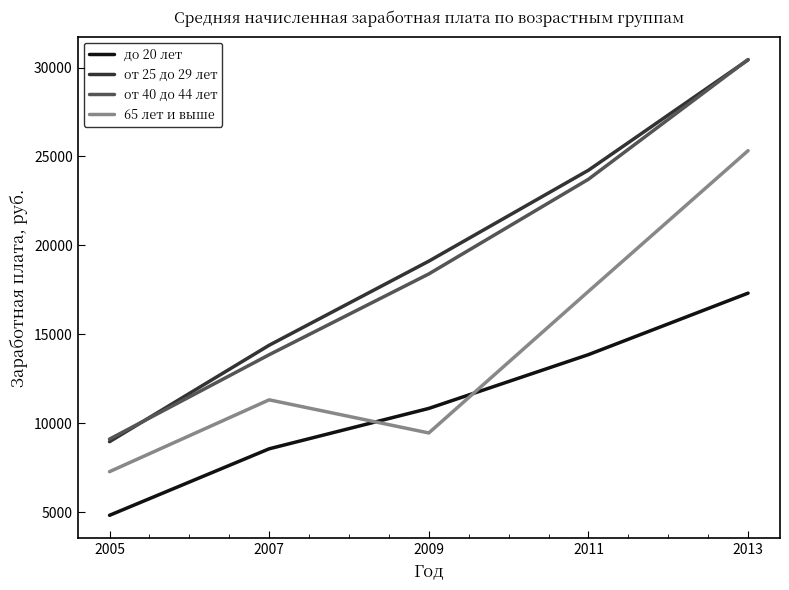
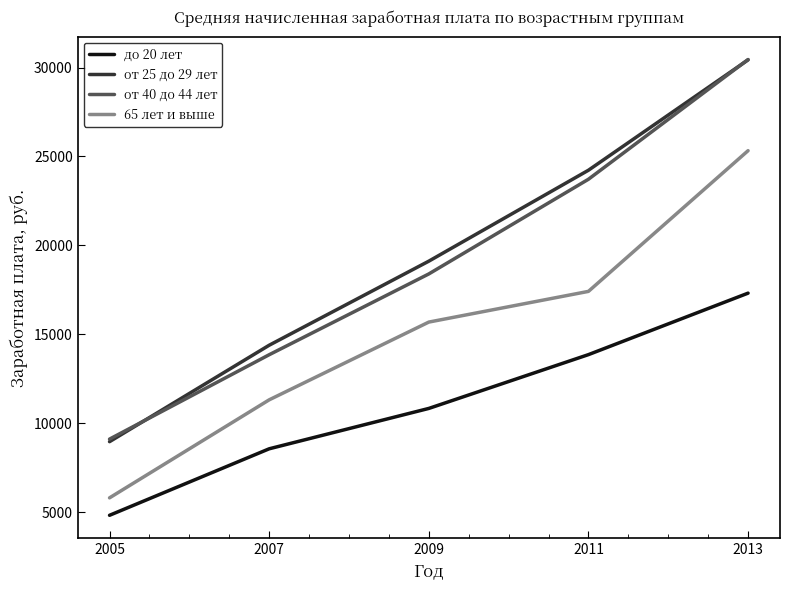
65 лет и выше, 2005: 7300 -> 5800
65 лет и выше, 2009: 9500 -> 15700
